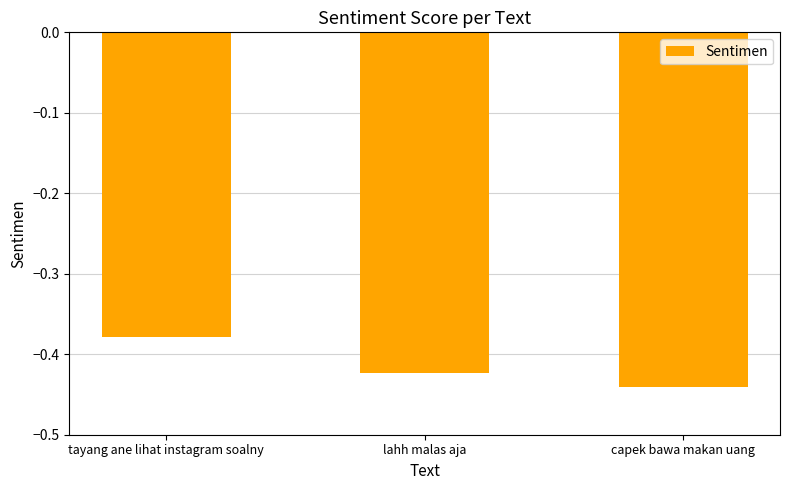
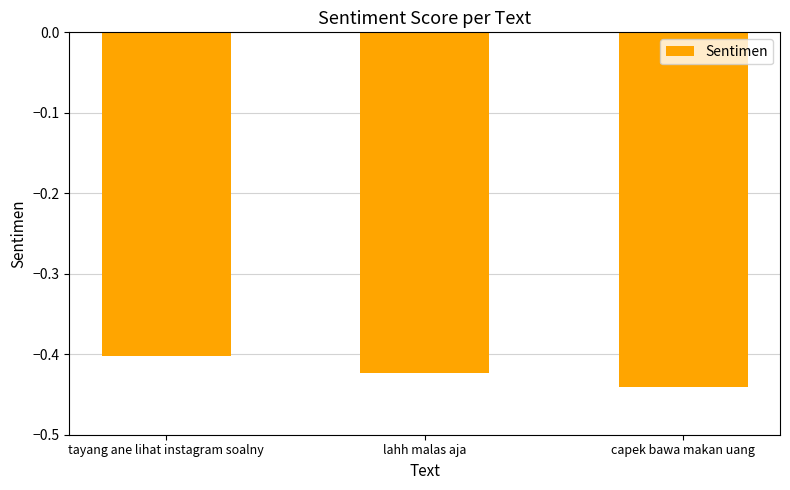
tayang ane lihat instagram soalny: -0.38 -> -0.40
